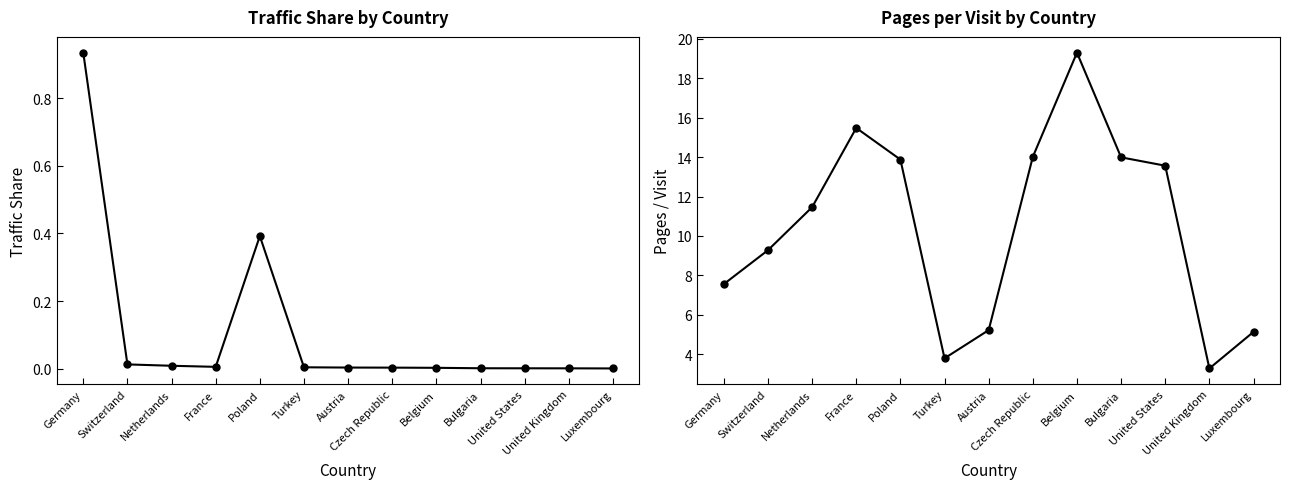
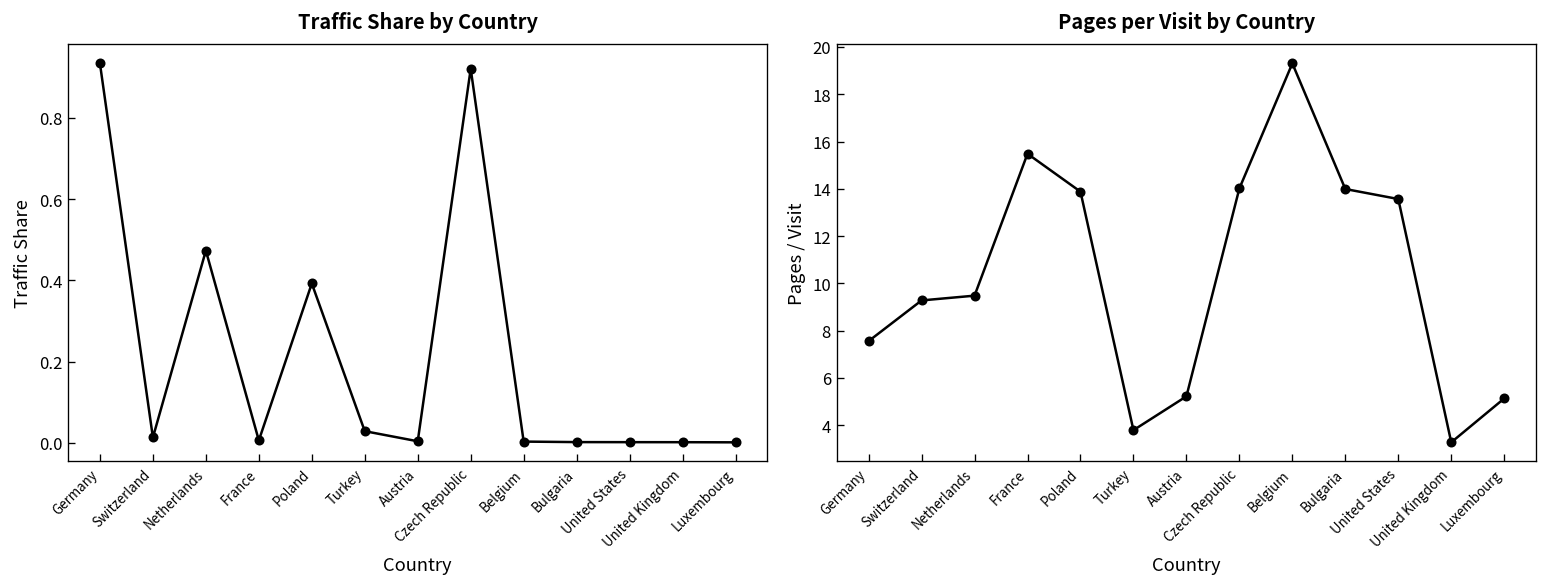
Traffic Share by Country, Netherlands: 0.01 -> 0.47
Traffic Share by Country, Turkey: 0.00 -> 0.03
Traffic Share by Country, Czech Republic: 0.00 -> 0.92
Pages per Visit by Country, Netherlands: 11.5 -> 9.5
